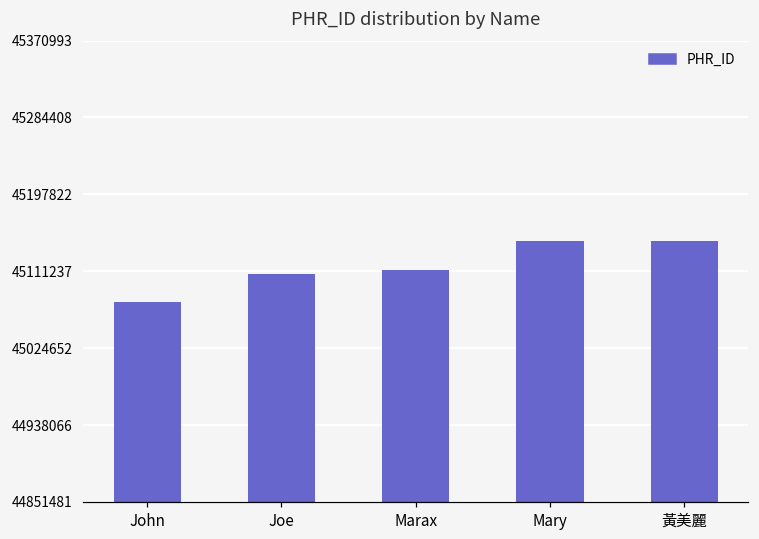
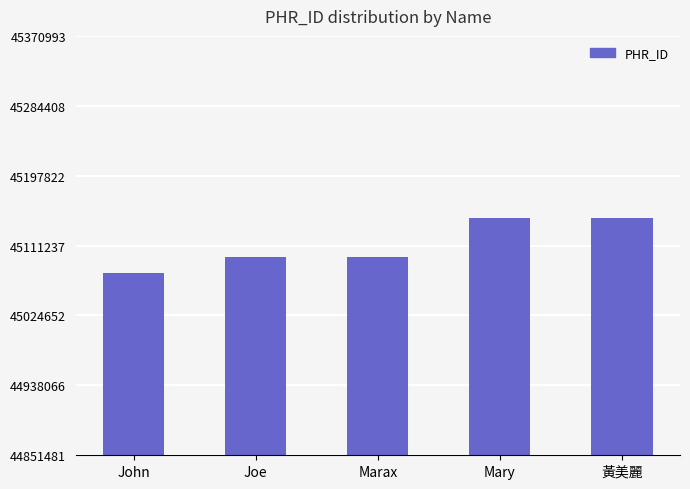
Joe: 45110000 -> 45100000
Marax: 45110000 -> 45100000
